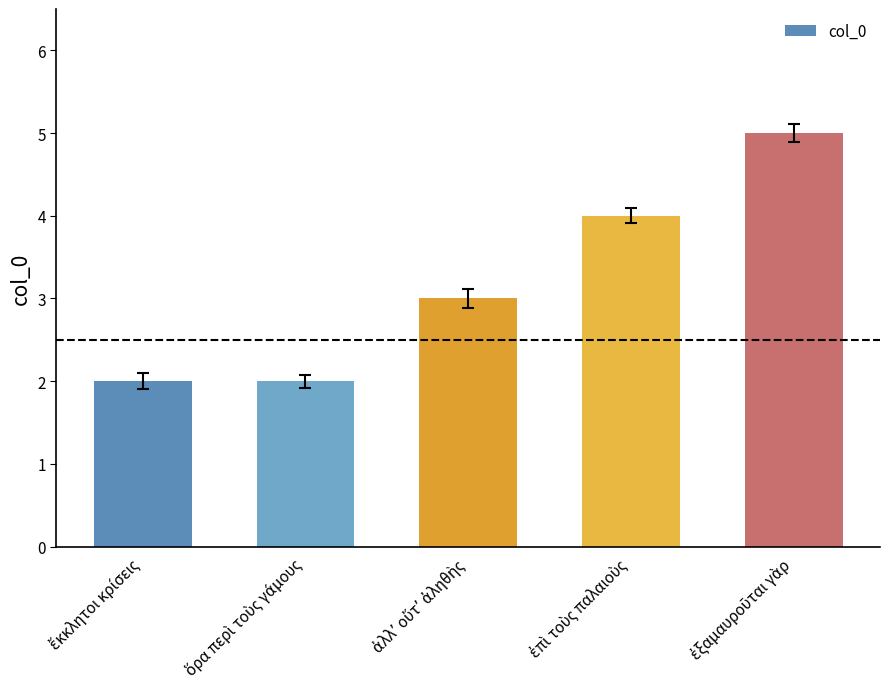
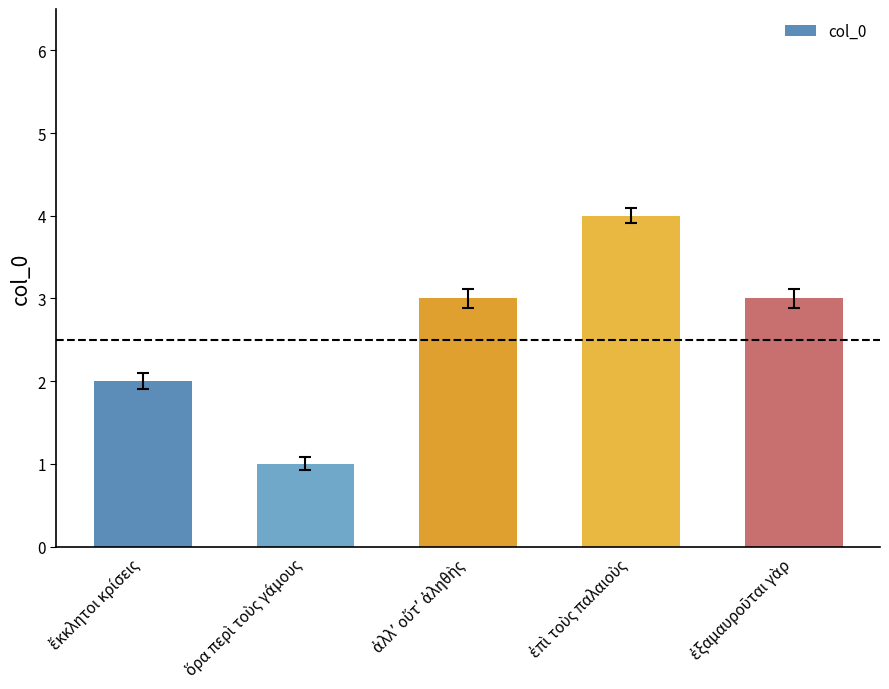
col_0, ὅρα περὶ τοὺς γάμους: 2 -> 1
col_0, ἐξαμαυροῦται γὰρ: 5 -> 3
